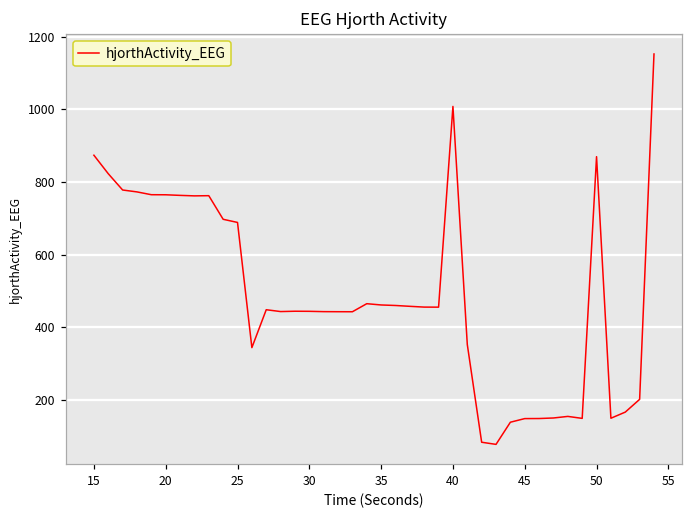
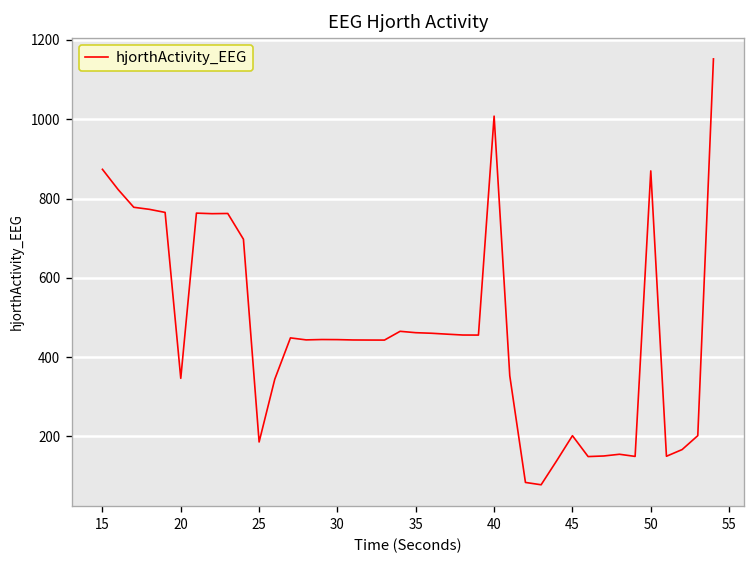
20: 760 -> 350
25: 690 -> 190
45: 150 -> 200
